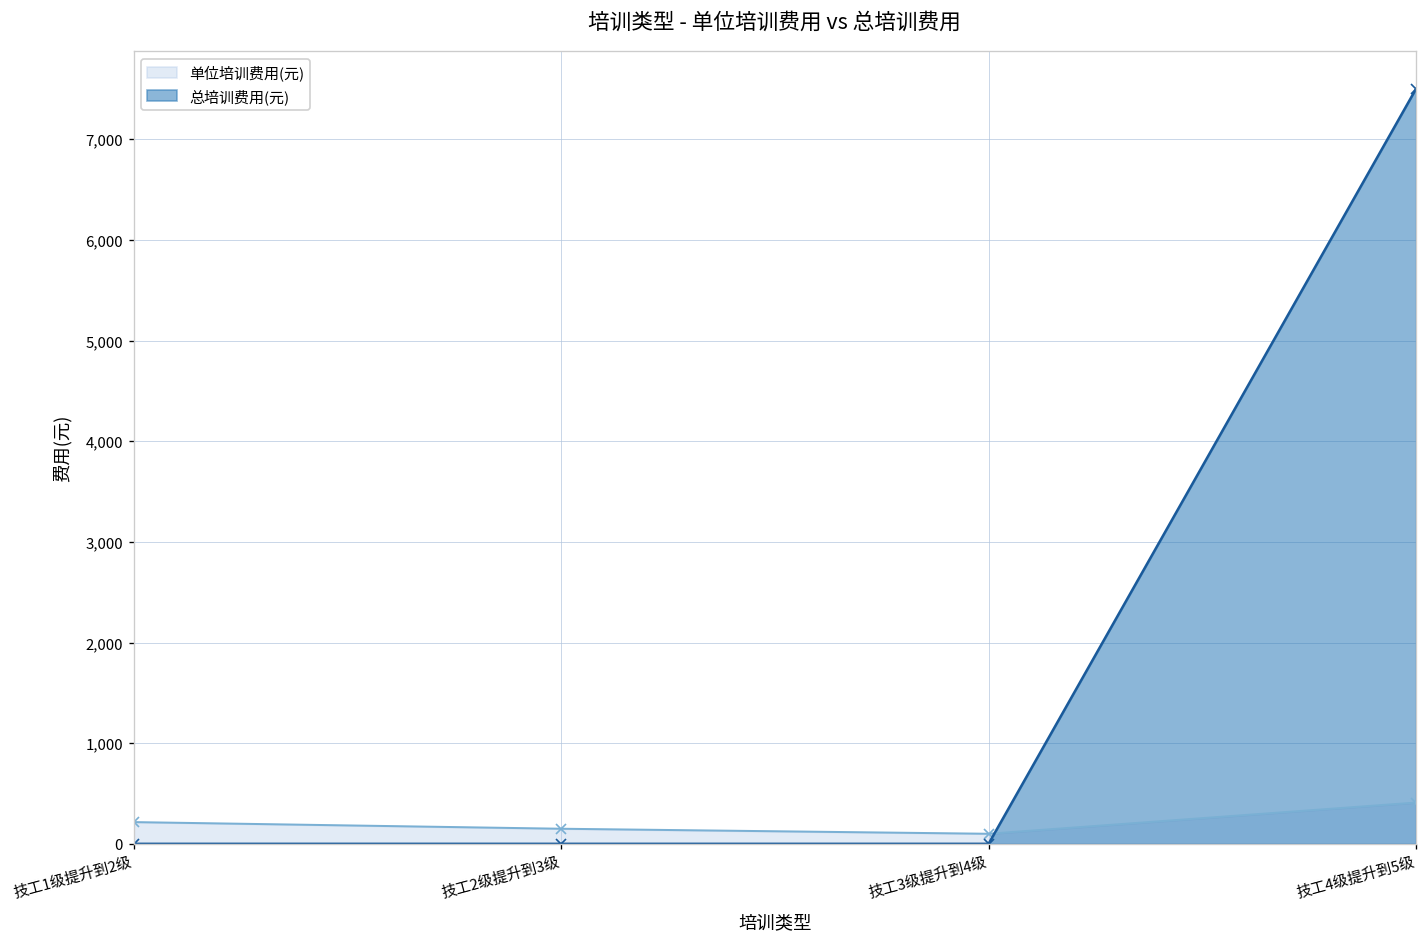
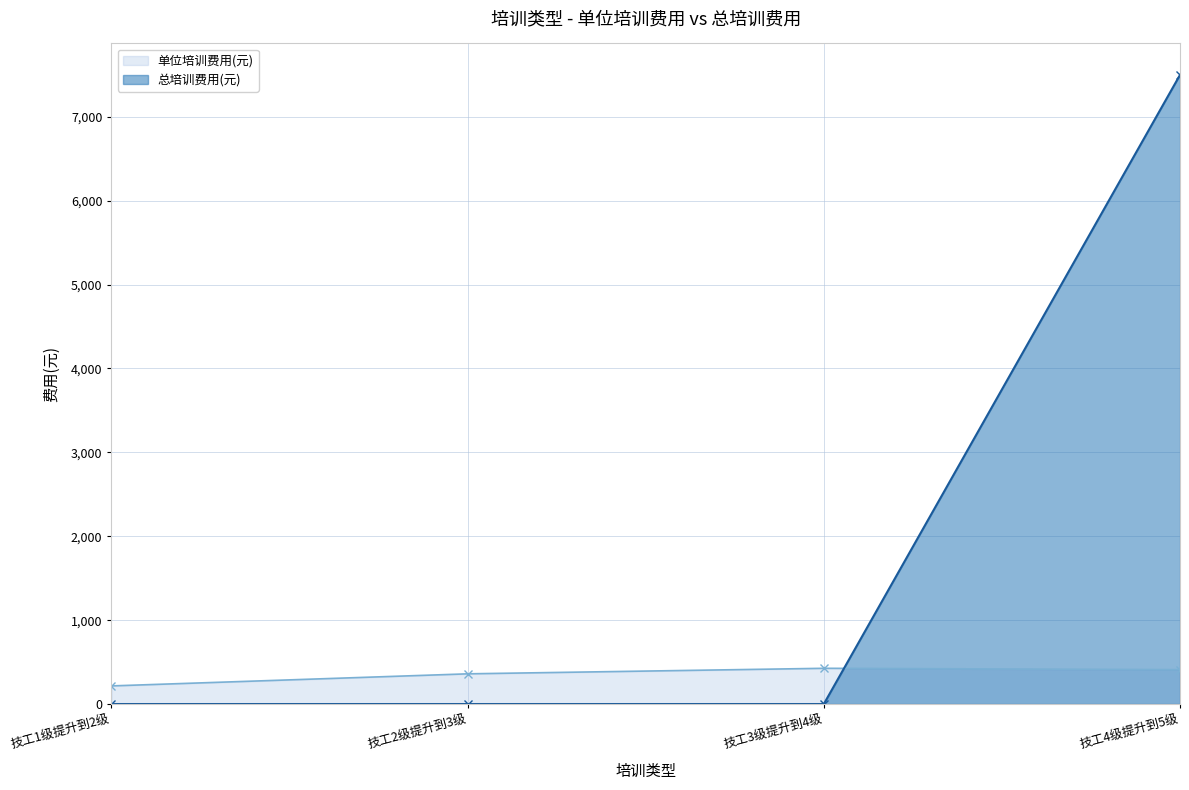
单位培训费用(元), 技工2级提升到3级: 200 -> 400
单位培训费用(元), 技工3级提升到4级: 100 -> 400
